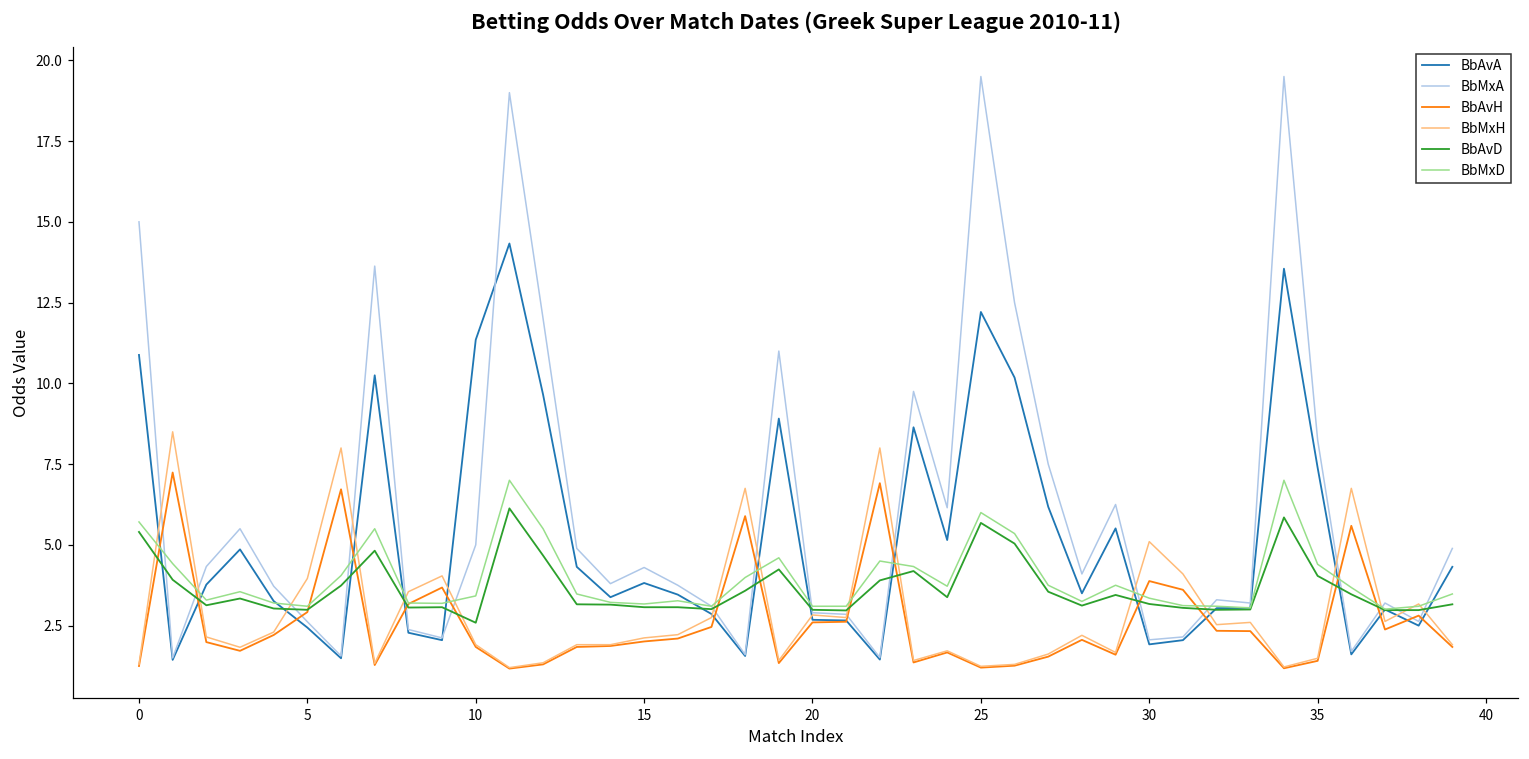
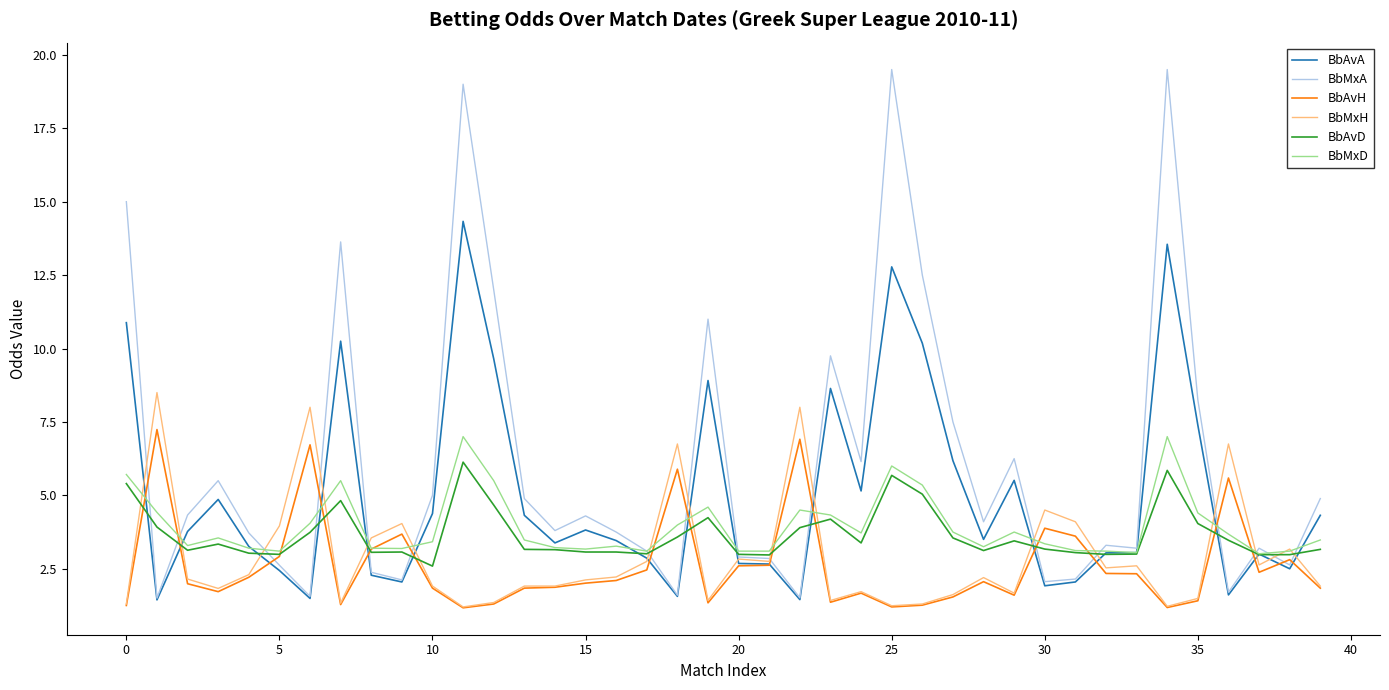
BbAvA, 10: 11.4 -> 4.4
BbAvA, 25: 12.2 -> 12.8
BbMxH, 30: 5.1 -> 4.5
